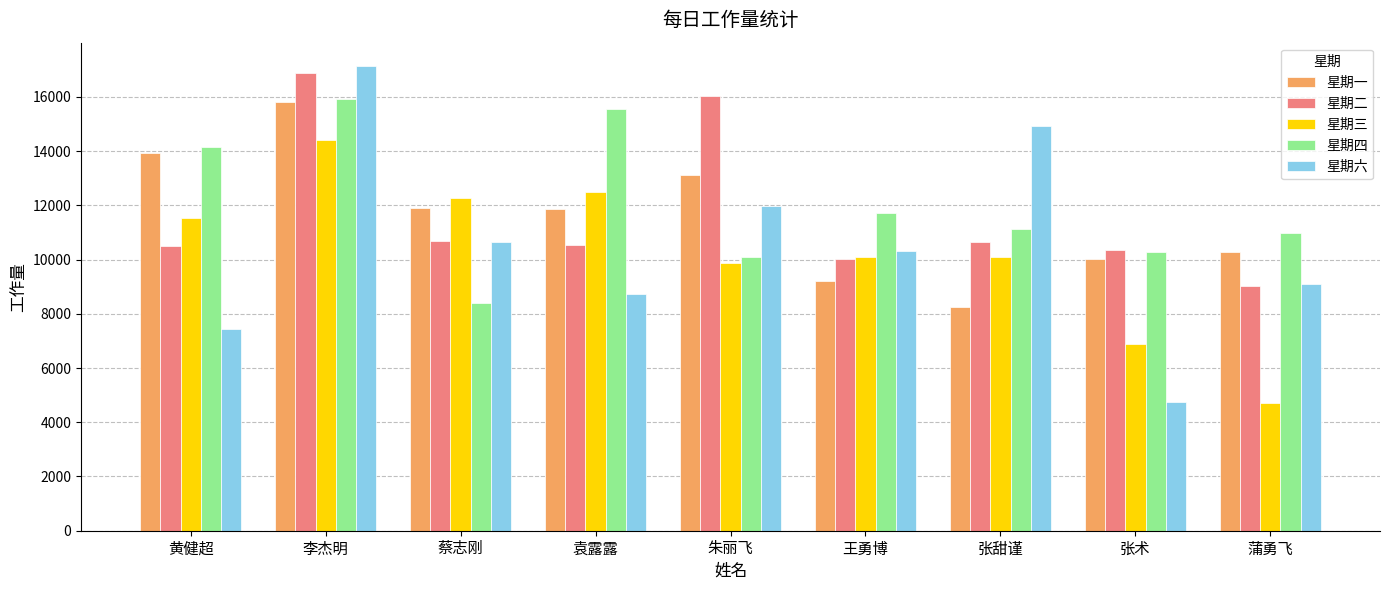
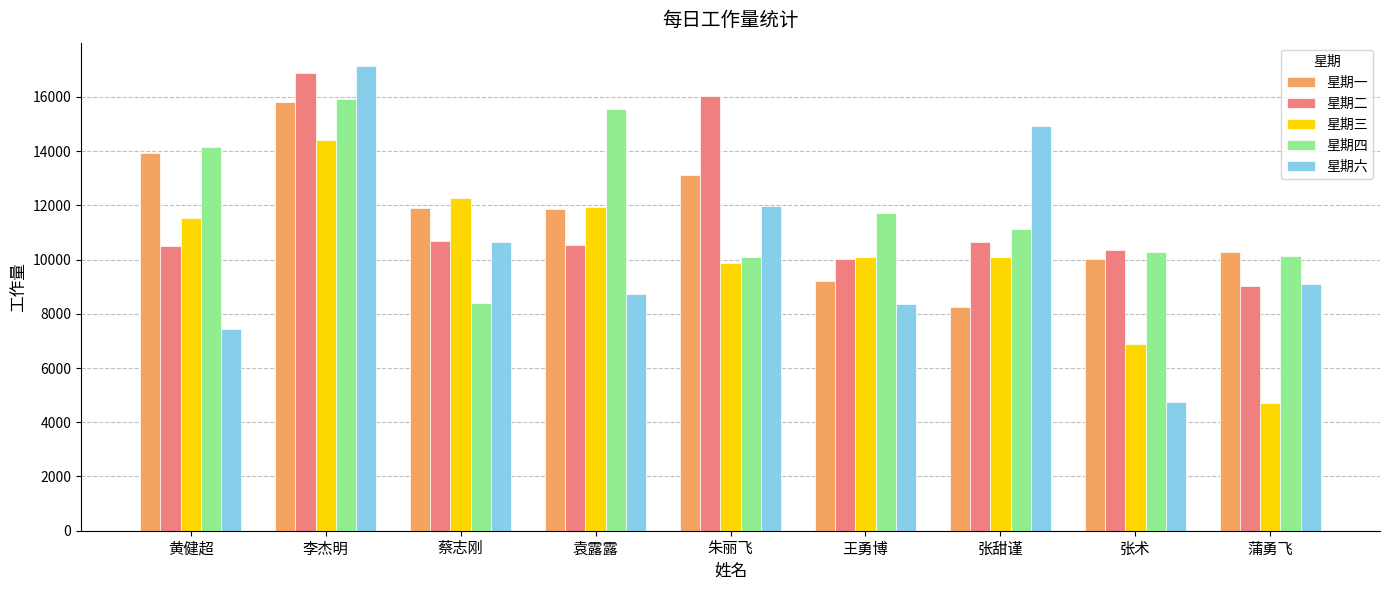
星期三, 袁露露: 12500 -> 11900
星期六, 王勇博: 10300 -> 8300
星期四, 蒲勇飞: 11000 -> 10100
